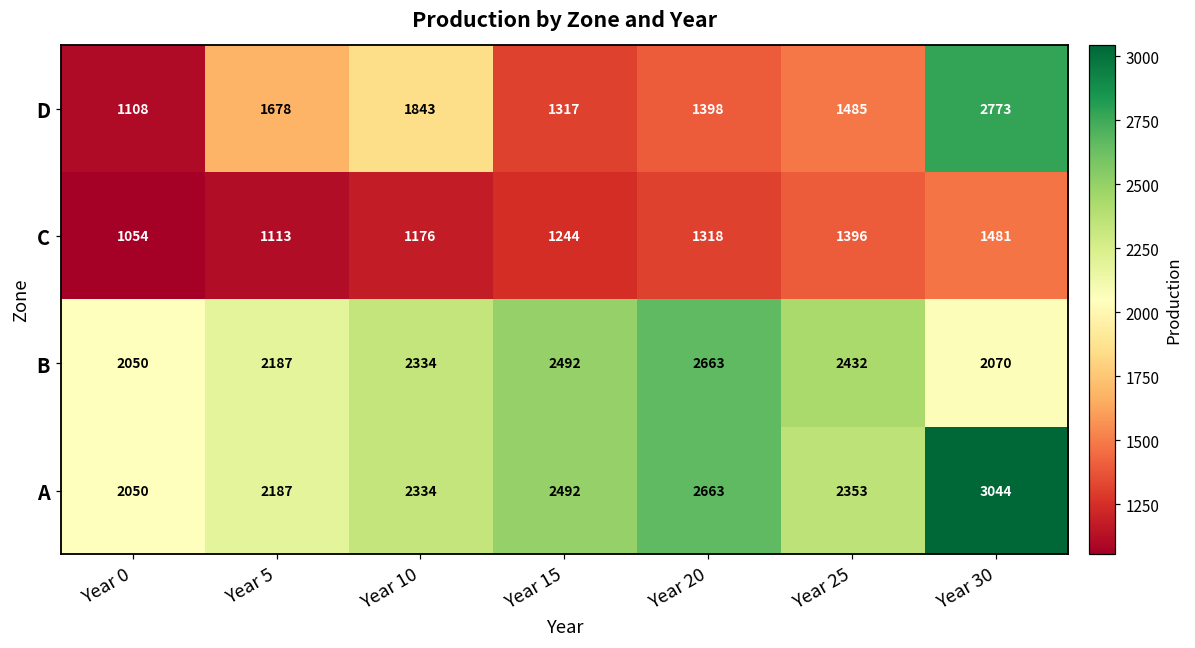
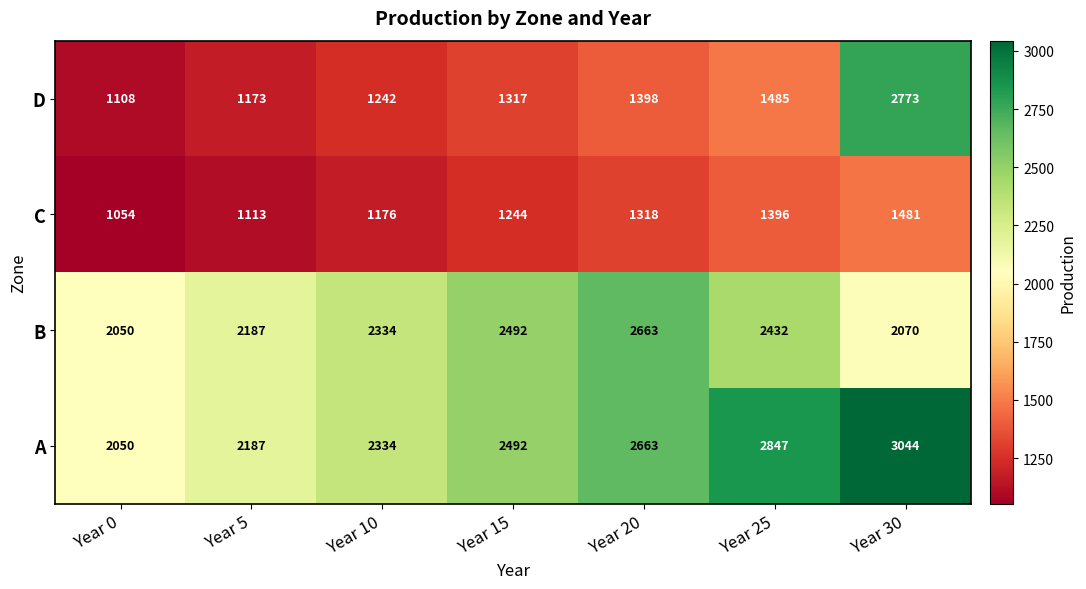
D, Year 5: 1678 -> 1173
D, Year 10: 1843 -> 1242
A, Year 25: 2353 -> 2847
